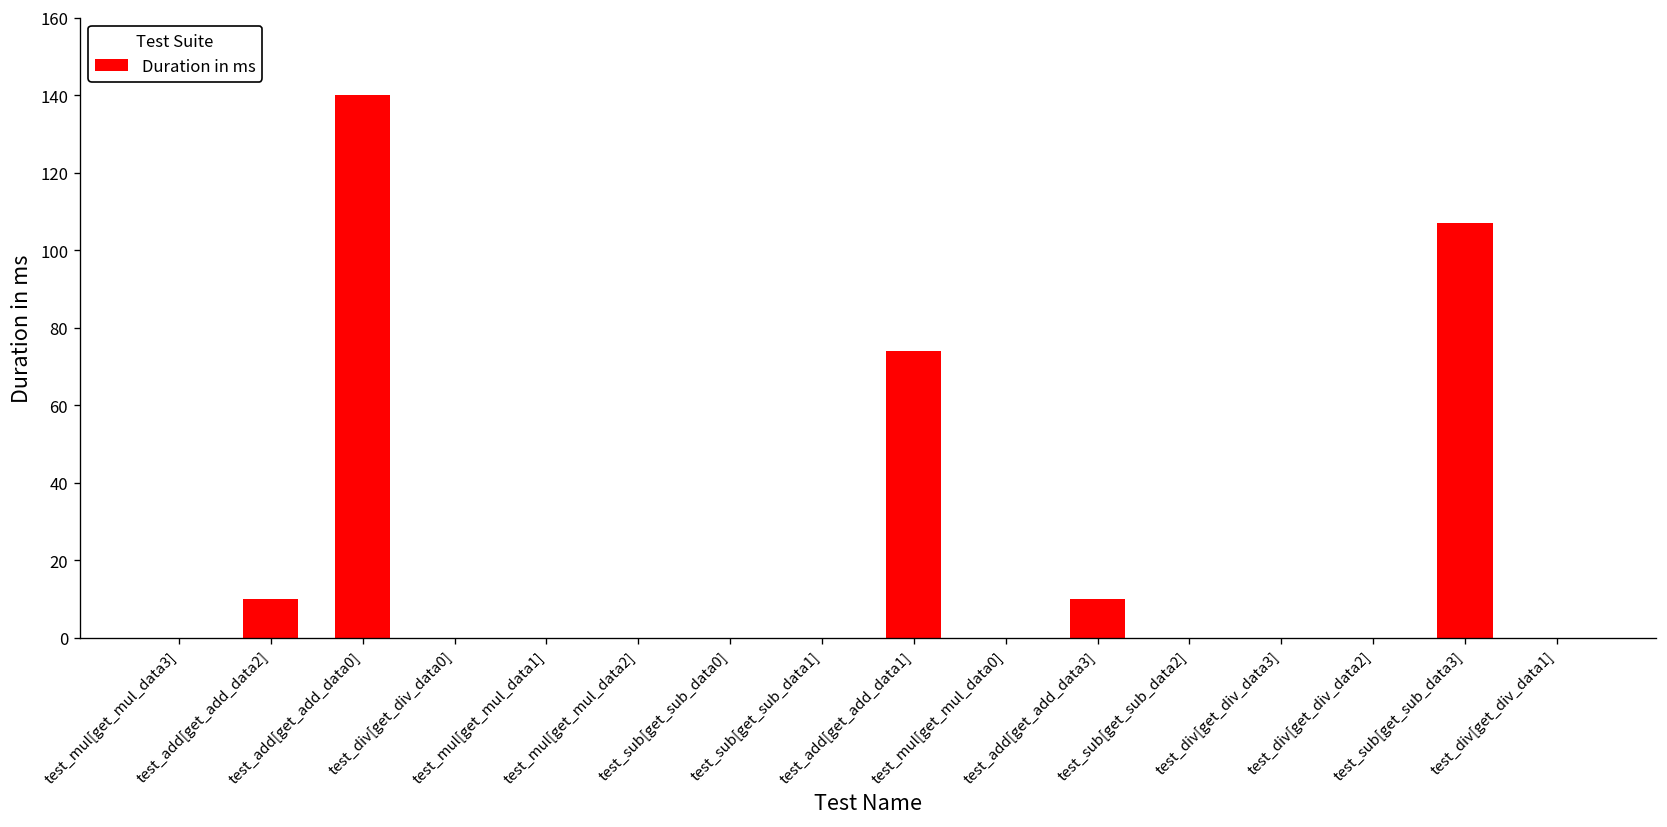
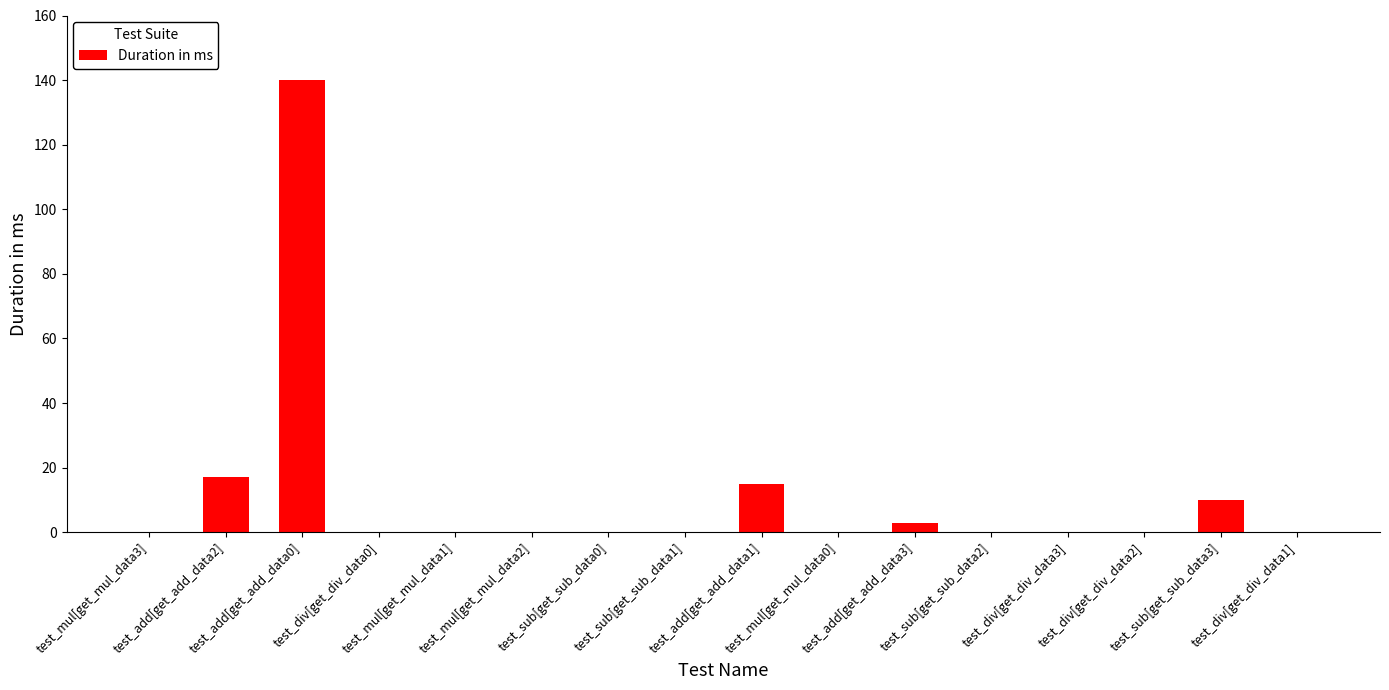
test_add[get_add_data2]: 10 -> 17
test_add[get_add_data1]: 74 -> 15
test_add[get_add_data3]: 10 -> 3
test_sub[get_sub_data3]: 107 -> 10
